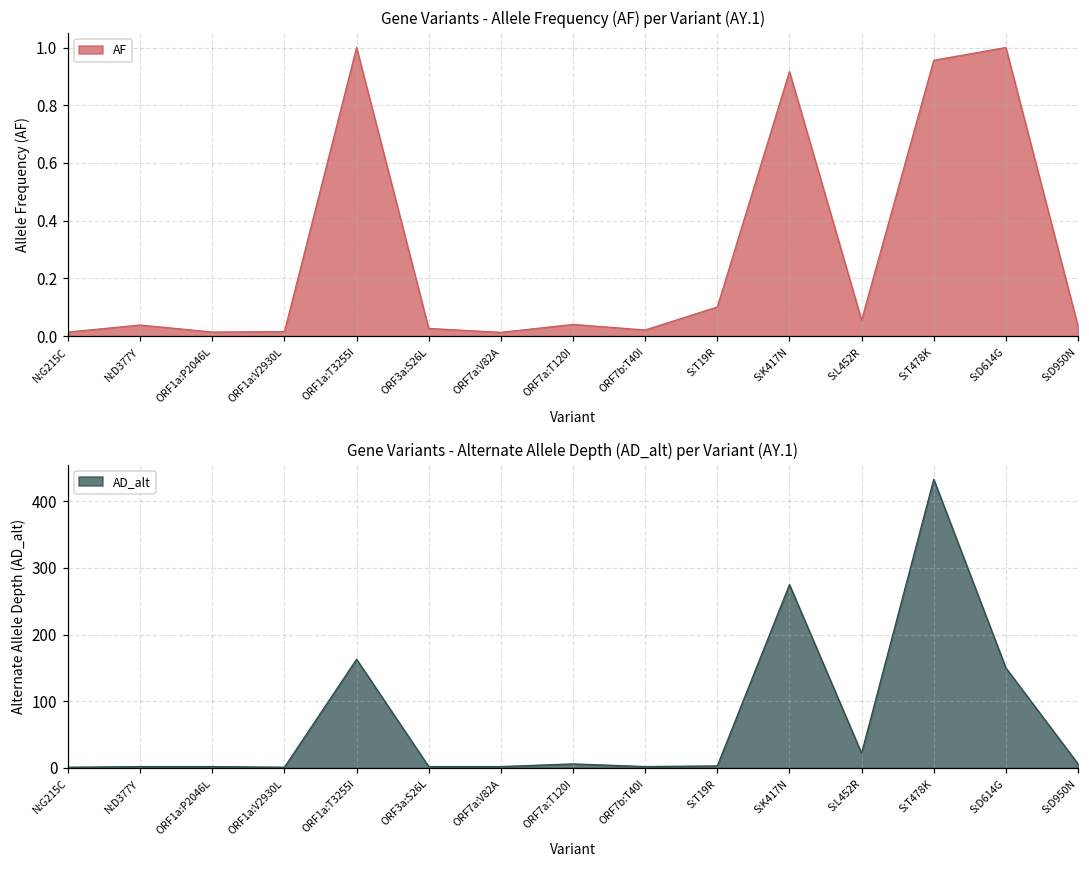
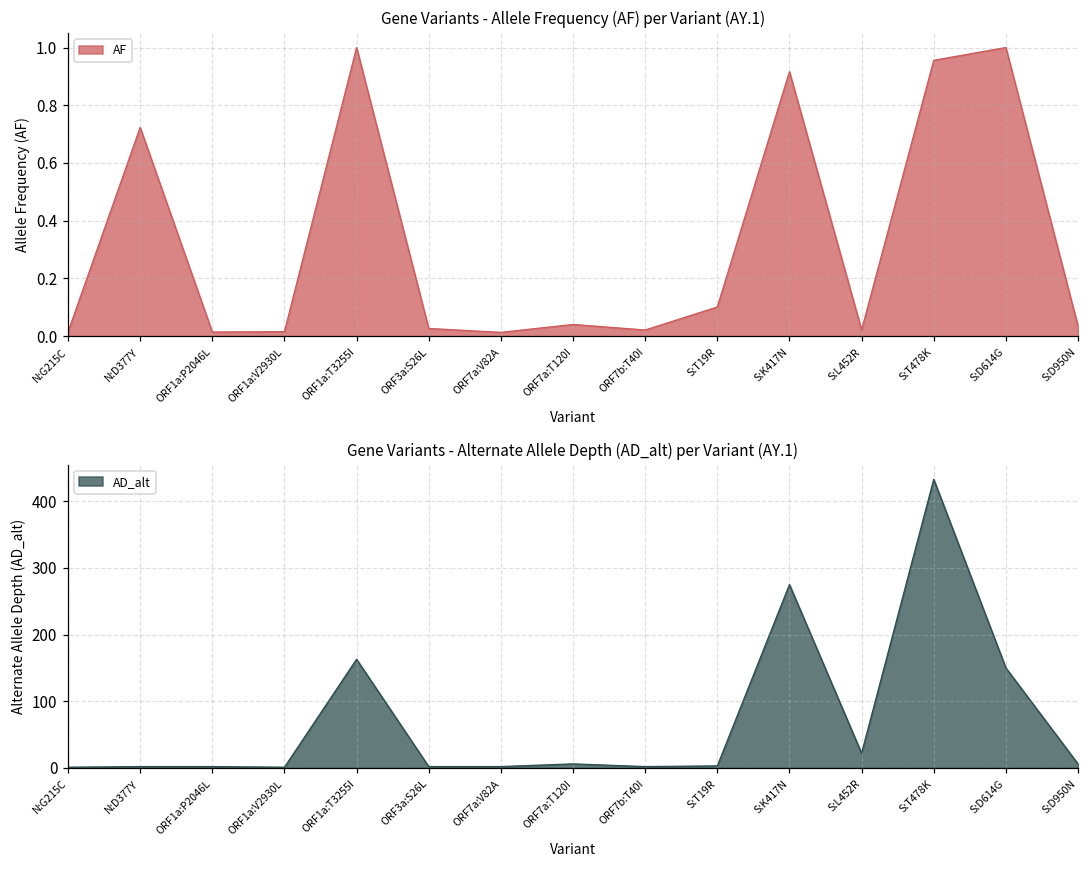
Gene Variants - Allele Frequency (AF) per Variant (AY.1), N:D377Y: 0.04 -> 0.72
Gene Variants - Allele Frequency (AF) per Variant (AY.1), S:L452R: 0.06 -> 0.02
